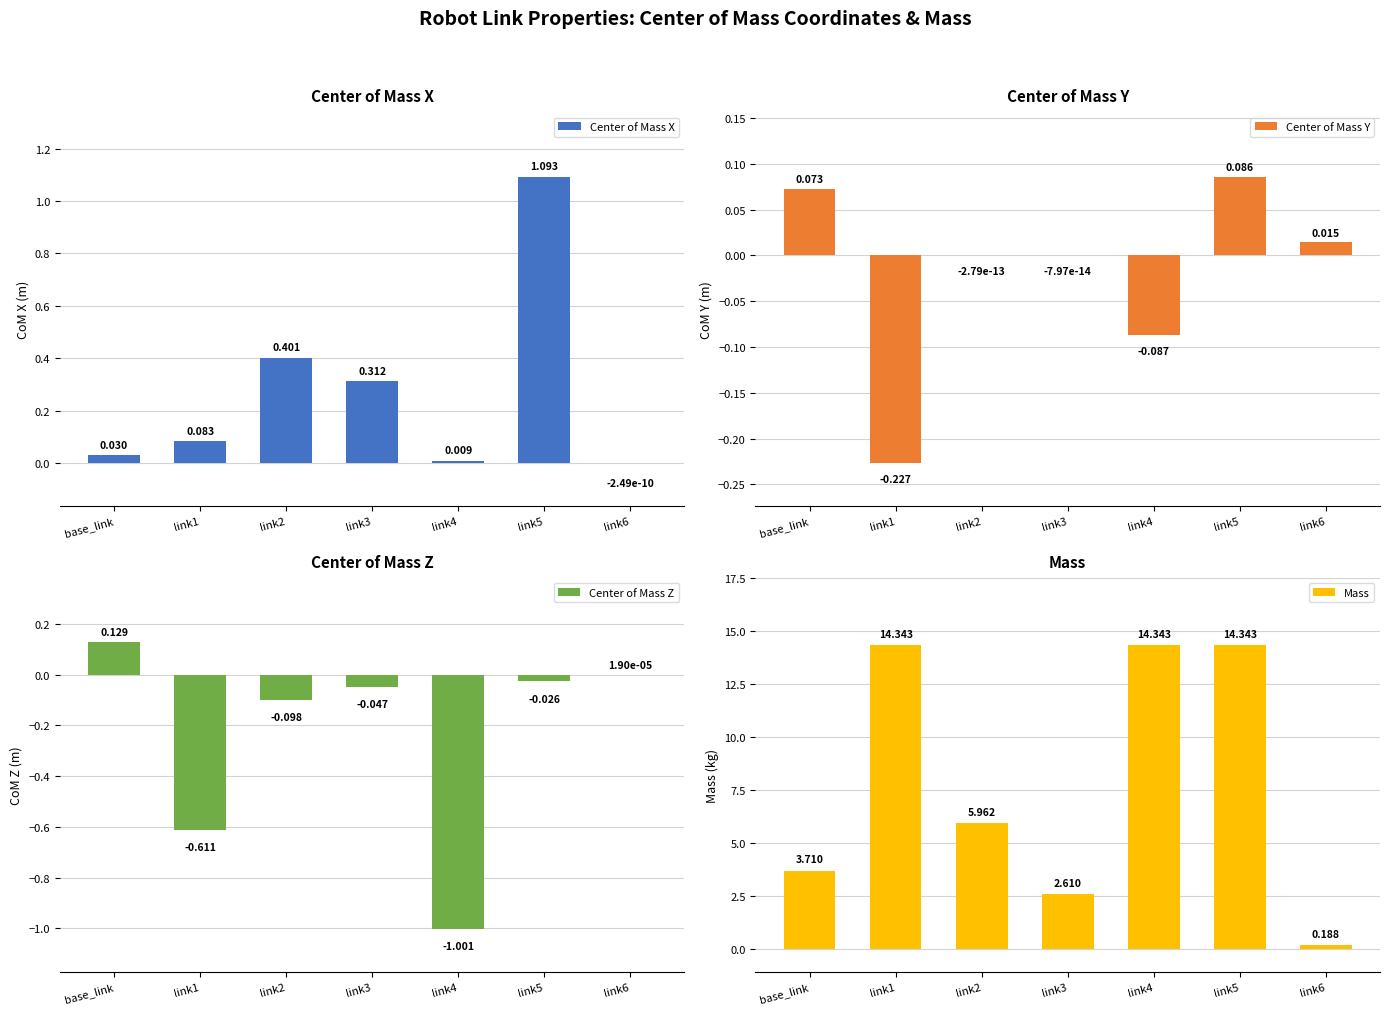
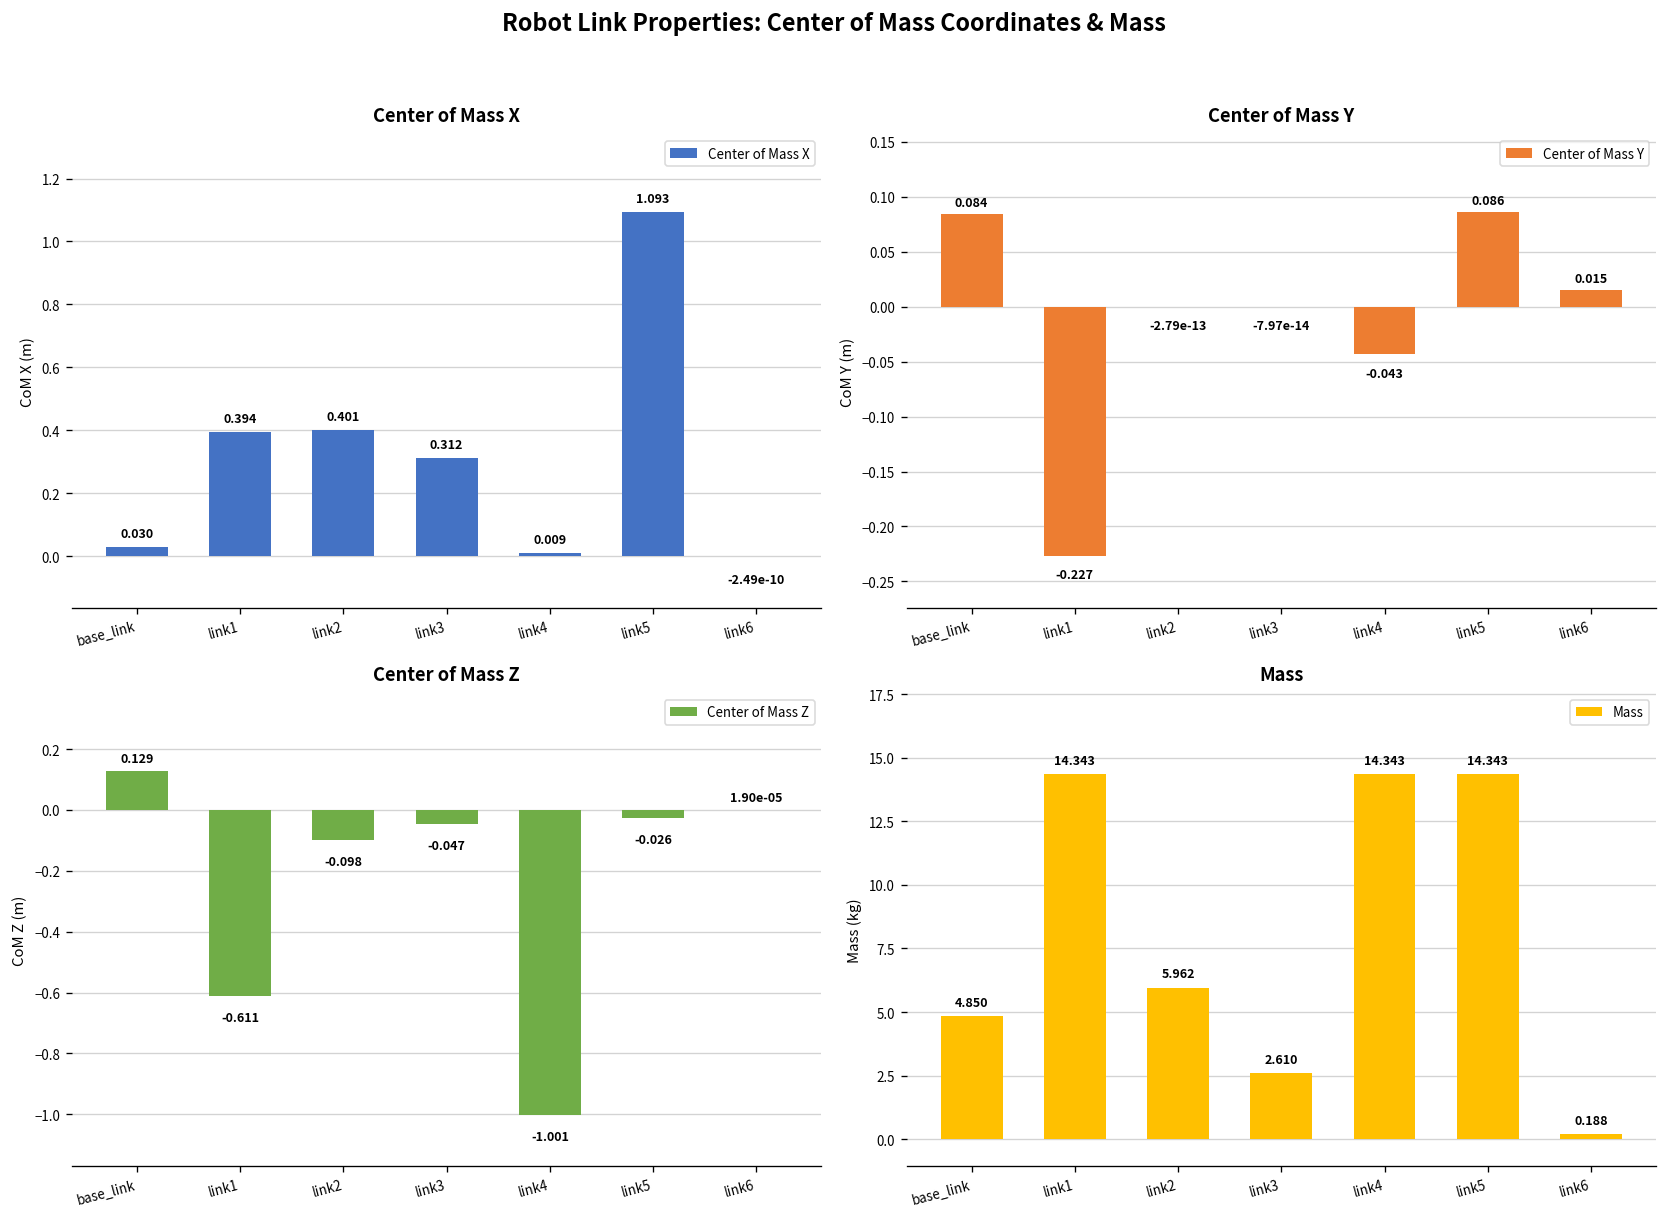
Center of Mass X, link1: 0.083 -> 0.394
Center of Mass Y, base_link: 0.073 -> 0.084
Center of Mass Y, link4: -0.087 -> -0.043
Mass, base_link: 3.710 -> 4.850
